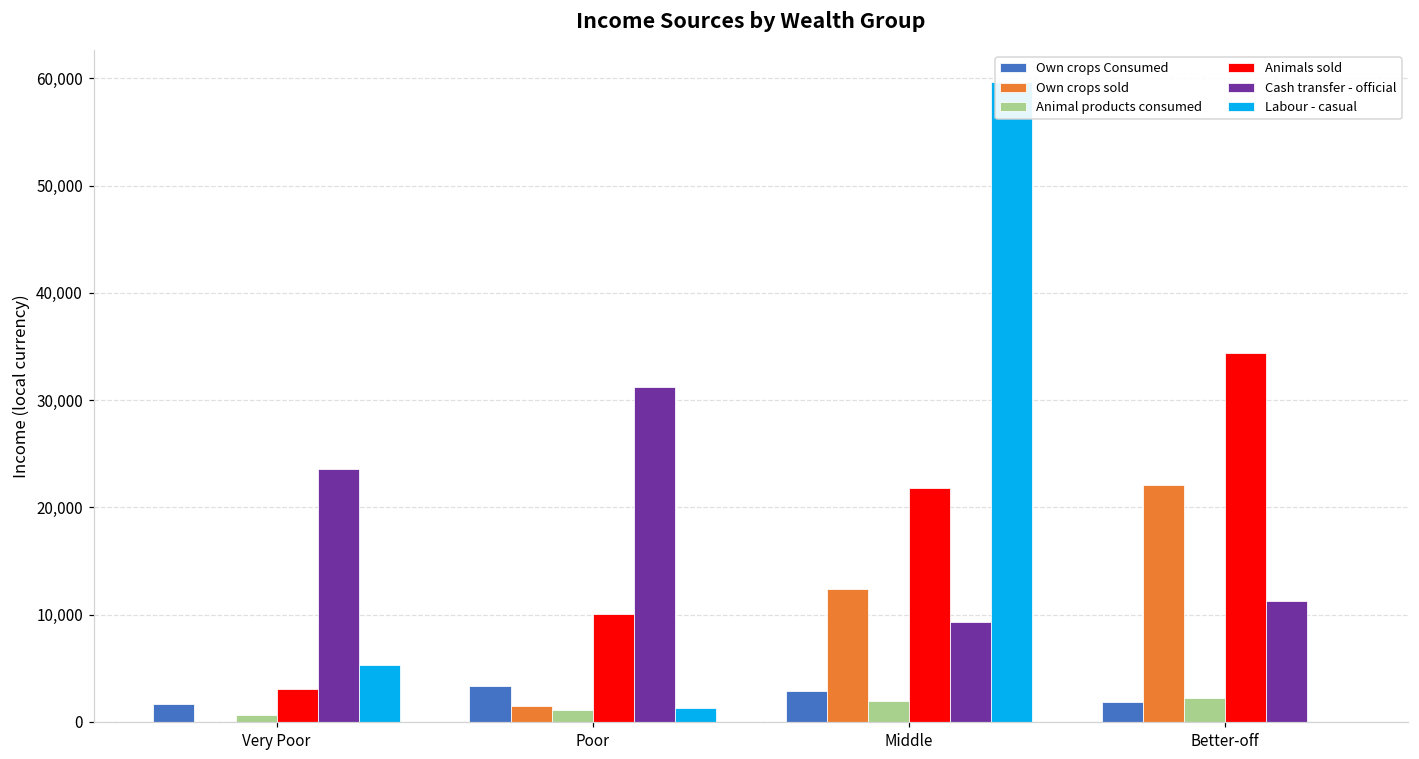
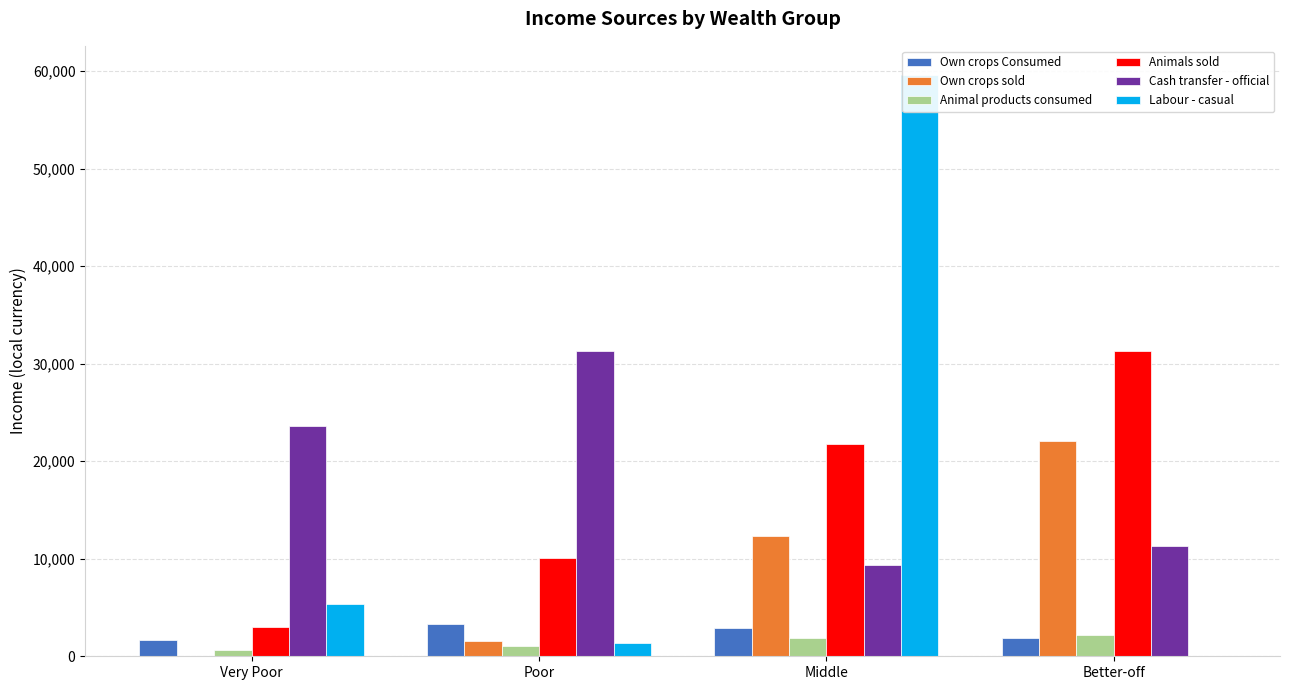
Animals sold, Better-off: 34,000 -> 31,000
